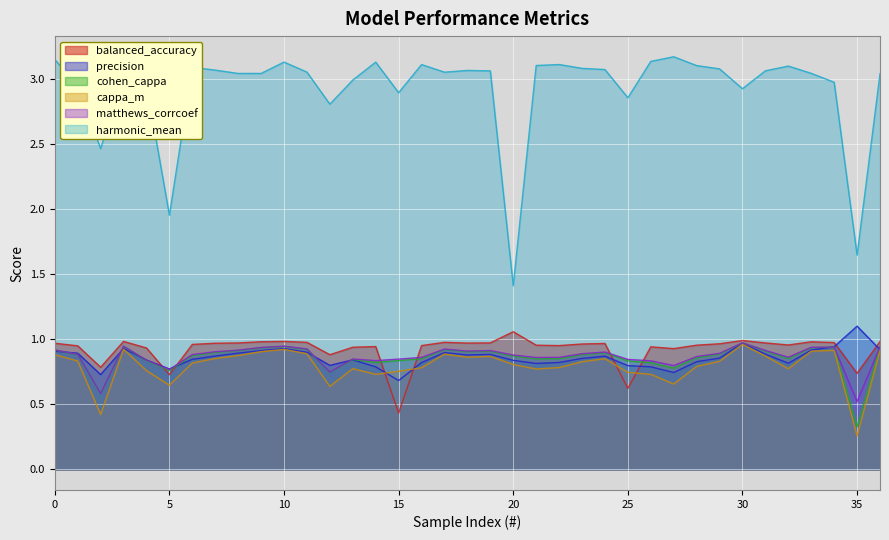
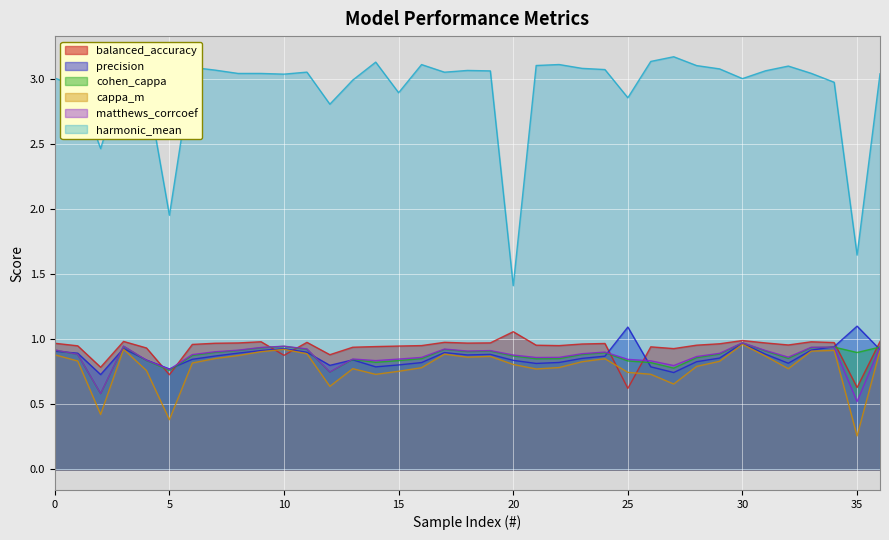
harmonic_mean, 0: 3.15 -> 3.00
cappa_m, 5: 0.65 -> 0.38
balanced_accuracy, 10: 0.98 -> 0.88
harmonic_mean, 10: 3.13 -> 3.04
balanced_accuracy, 15: 0.43 -> 0.95
precision, 15: 0.68 -> 0.80
precision, 25: 0.80 -> 1.09
harmonic_mean, 30: 2.92 -> 3.00
balanced_accuracy, 35: 0.74 -> 0.63
cohen_cappa, 35: 0.33 -> 0.90
